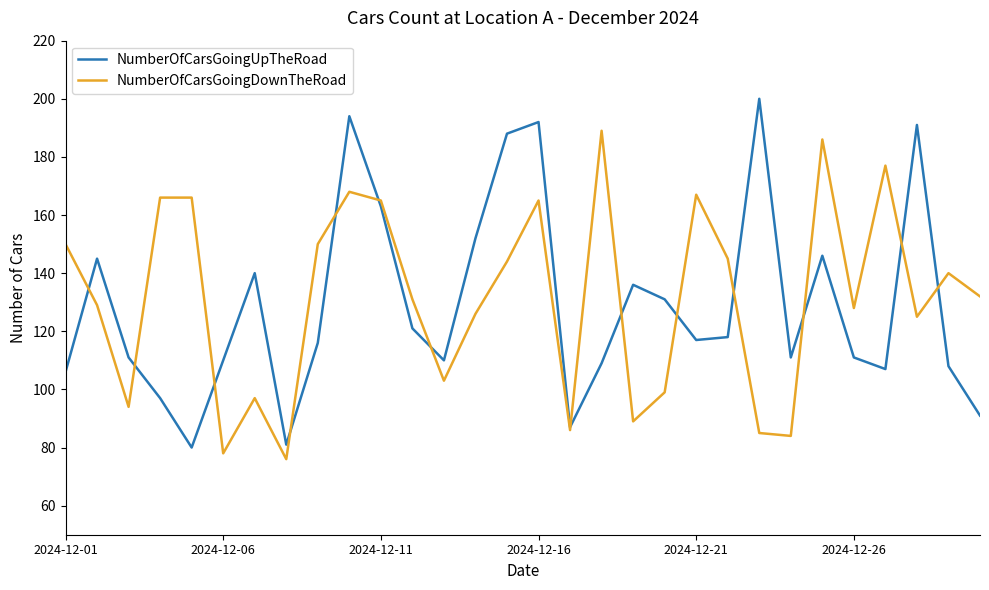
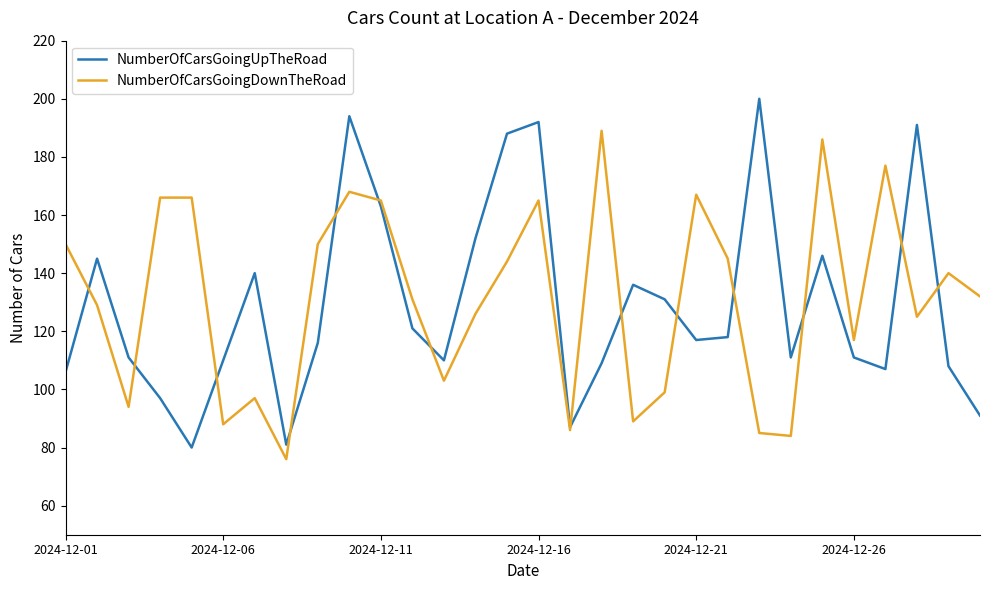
NumberOfCarsGoingDownTheRoad, 2024-12-06: 78 -> 88
NumberOfCarsGoingDownTheRoad, 2024-12-26: 128 -> 117
